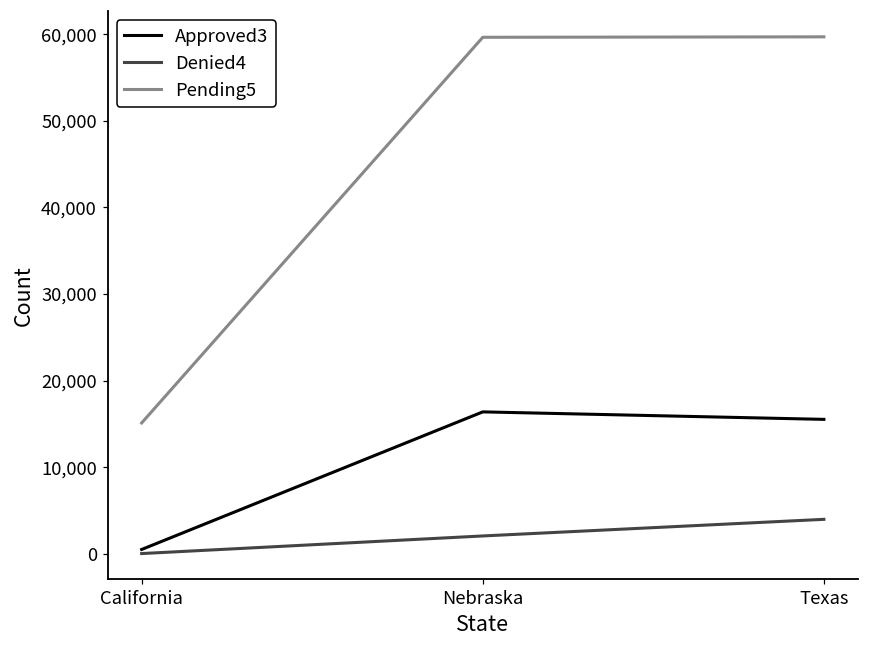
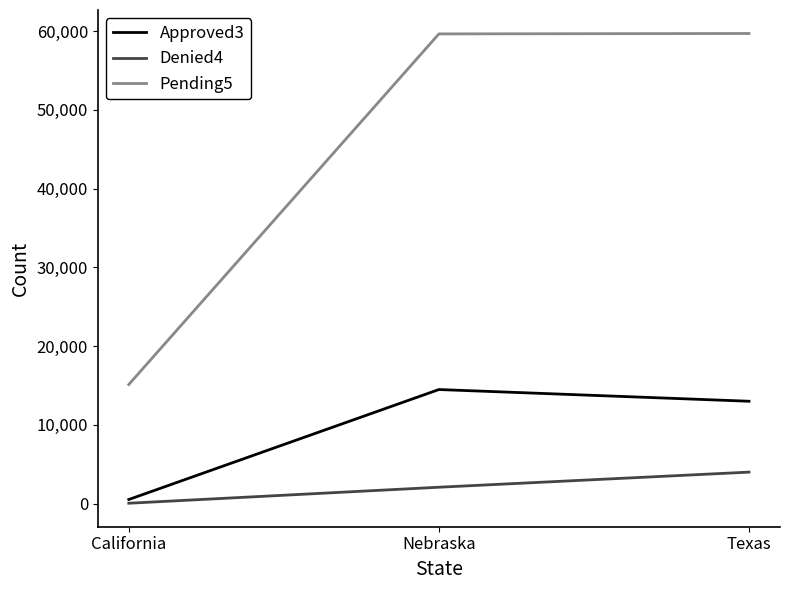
Approved3, Nebraska: 16,000 -> 14,000
Approved3, Texas: 16,000 -> 13,000
